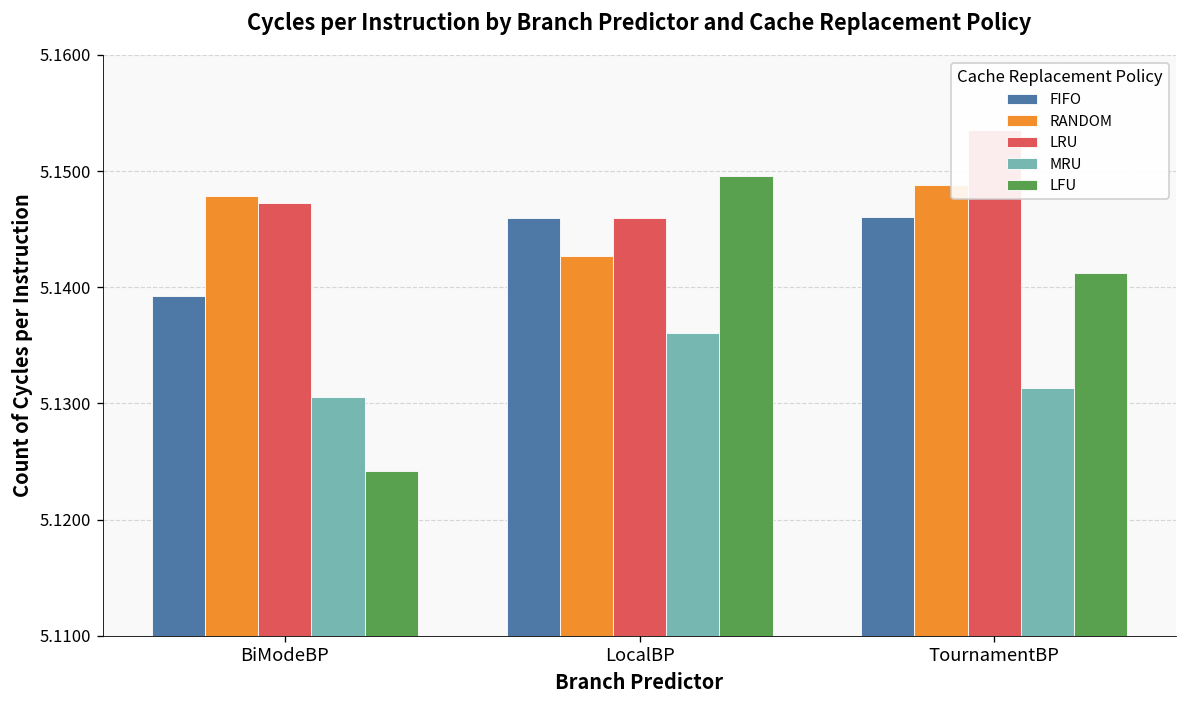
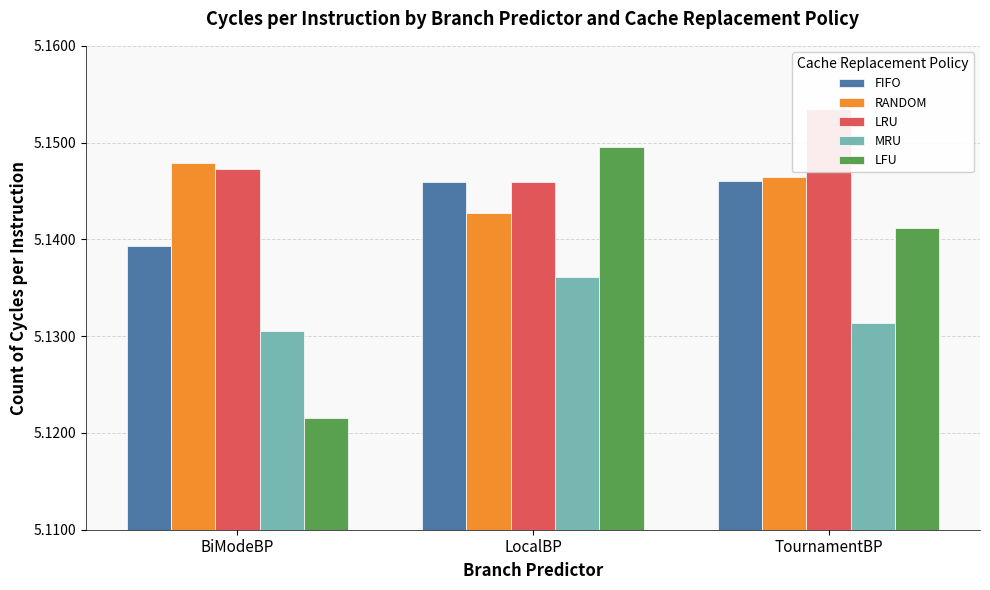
LFU, BiModeBP: 5.124 -> 5.122
RANDOM, TournamentBP: 5.149 -> 5.146
